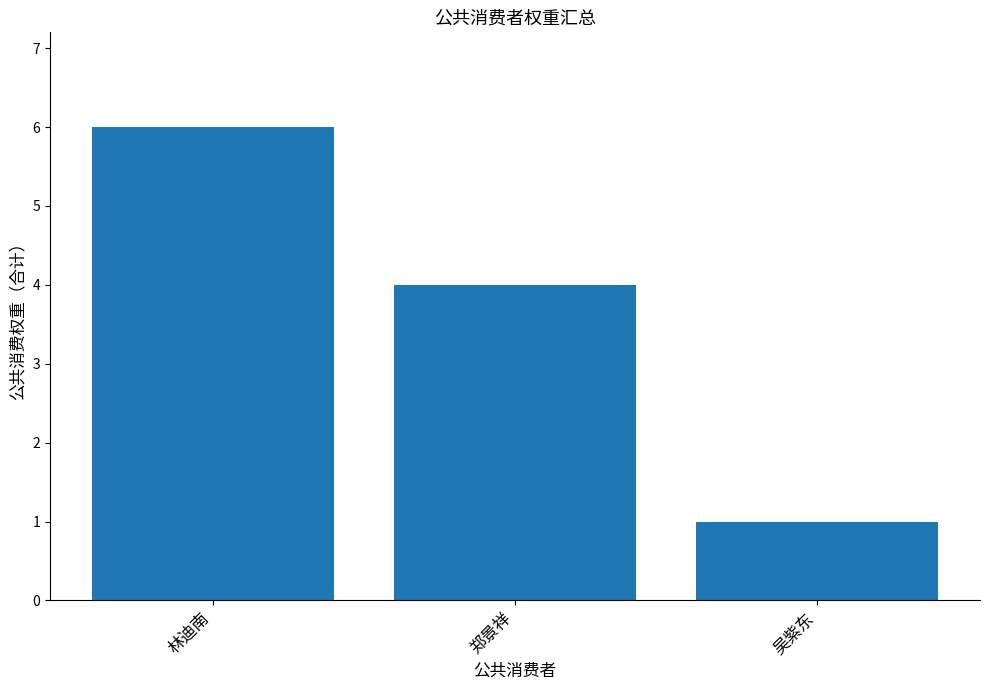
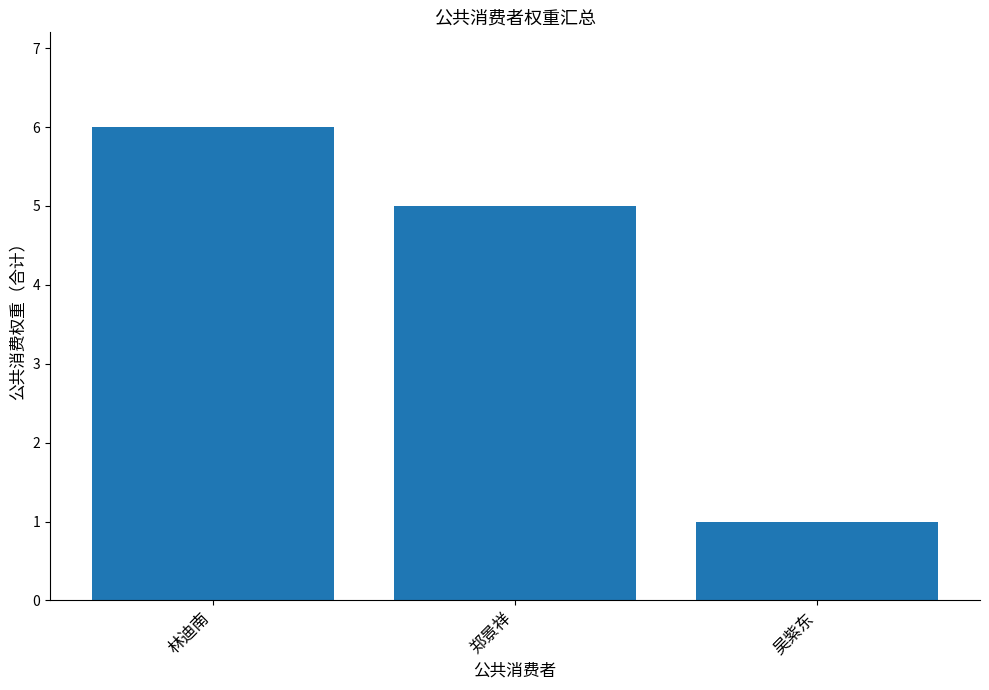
郑景祥: 4 -> 5
